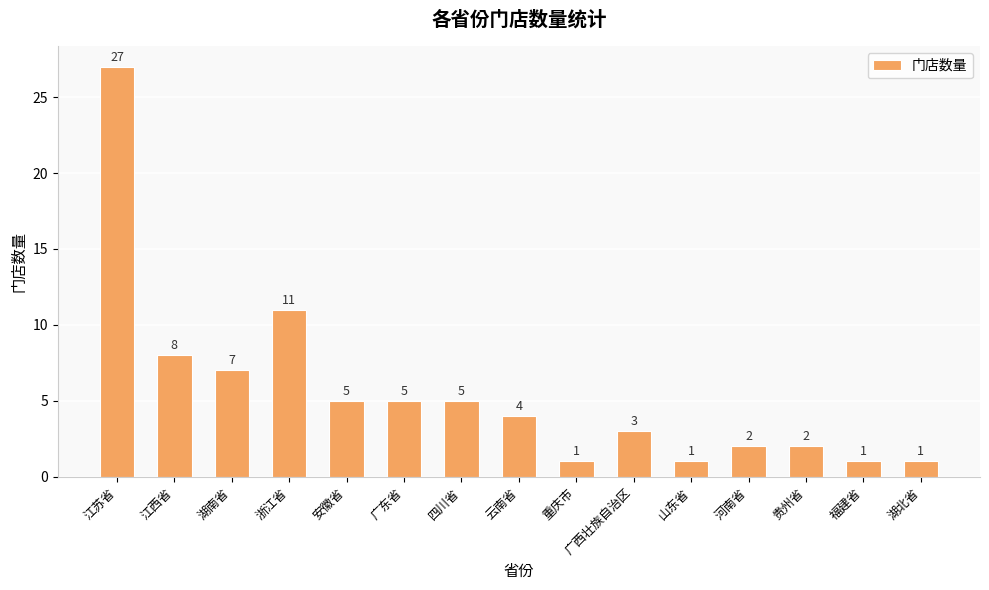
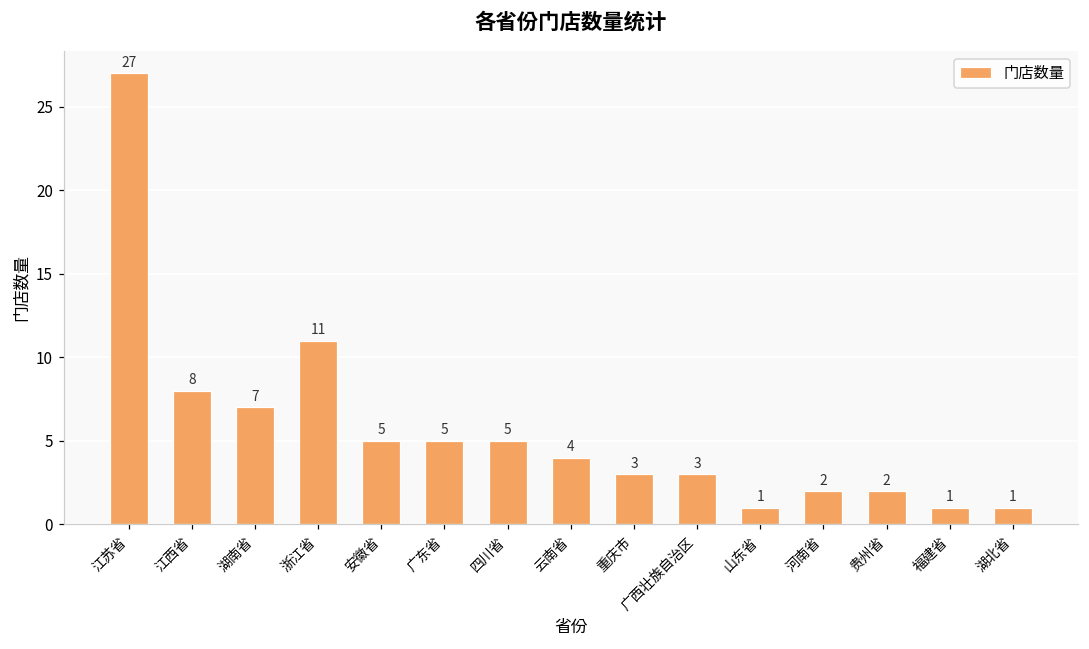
重庆市: 1 -> 3
